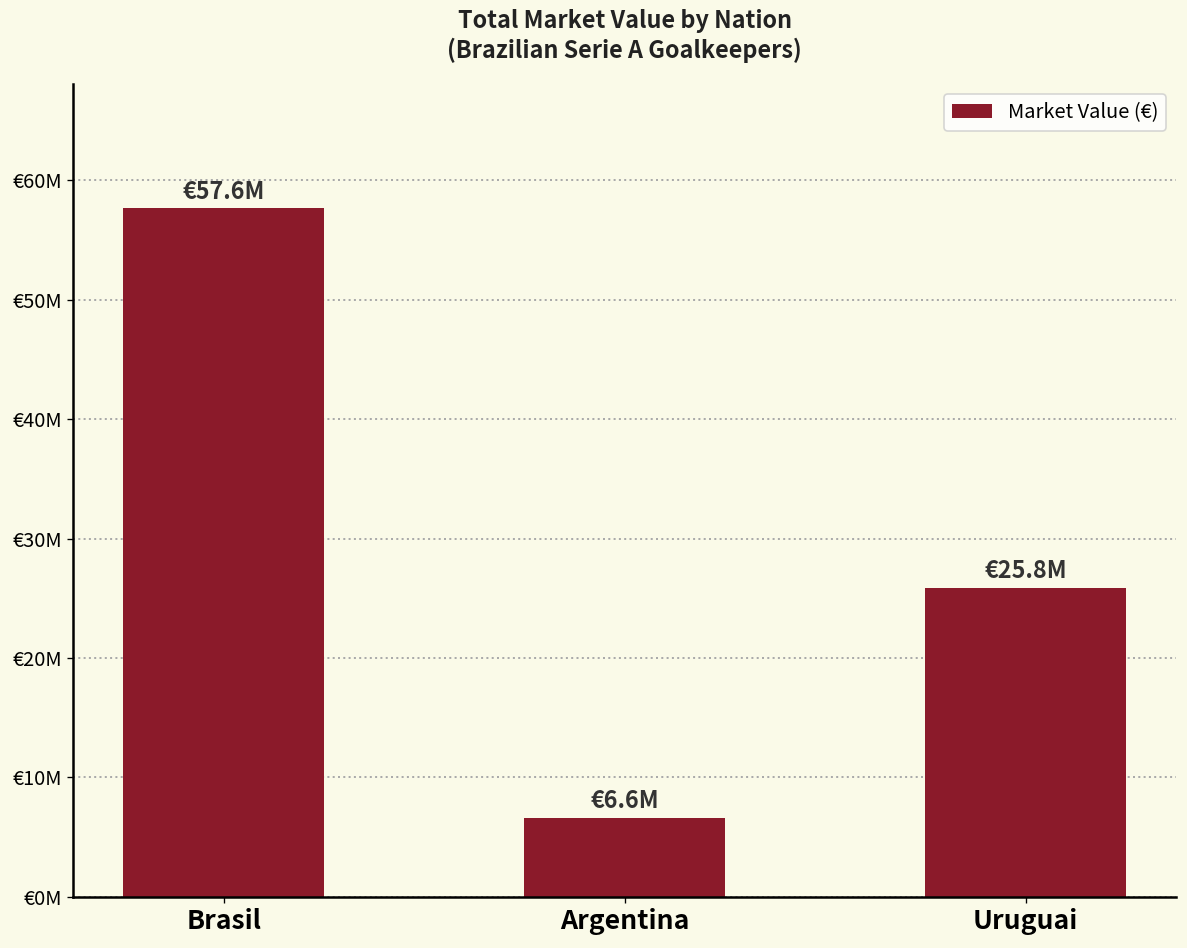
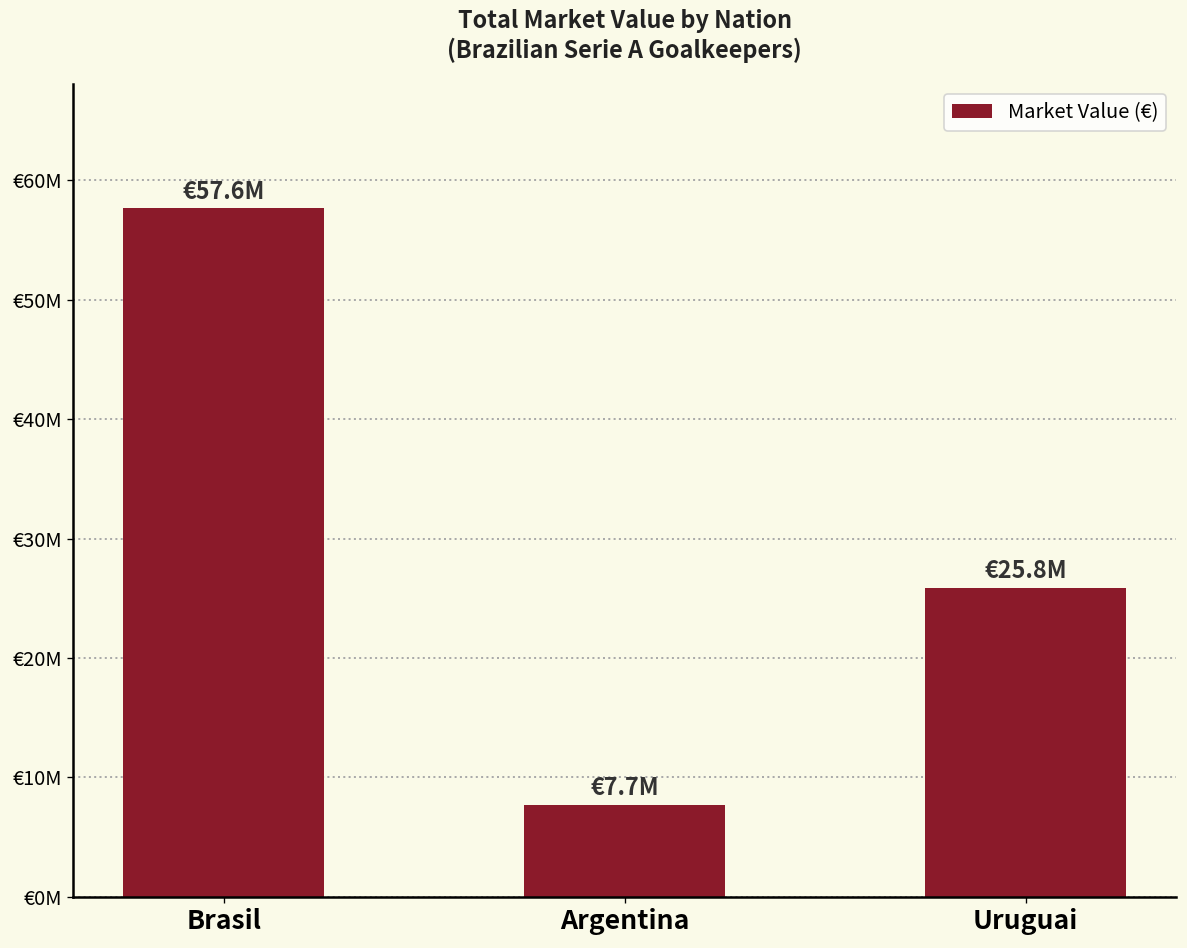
Argentina: €6.6M -> €7.7M
